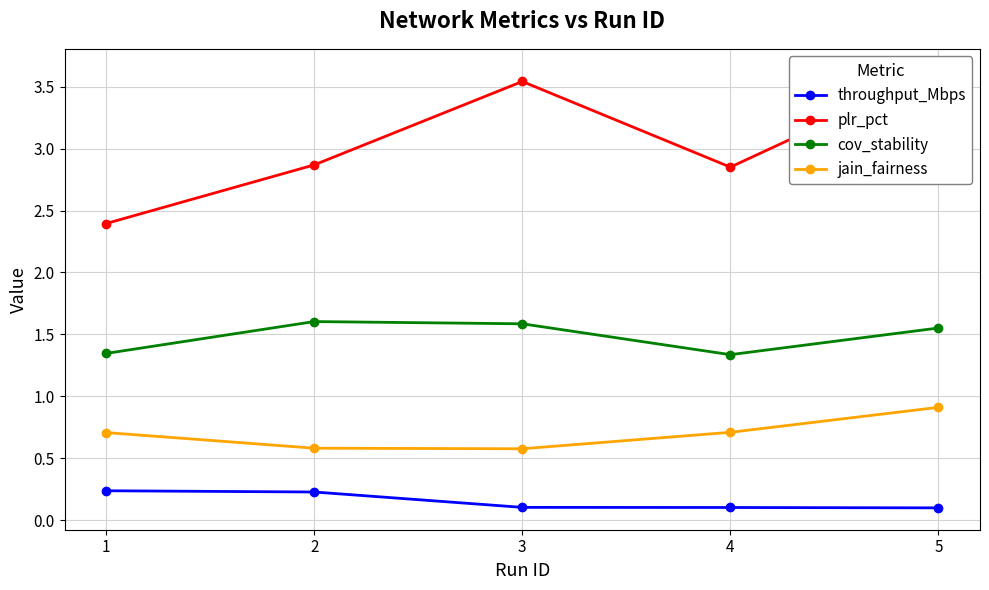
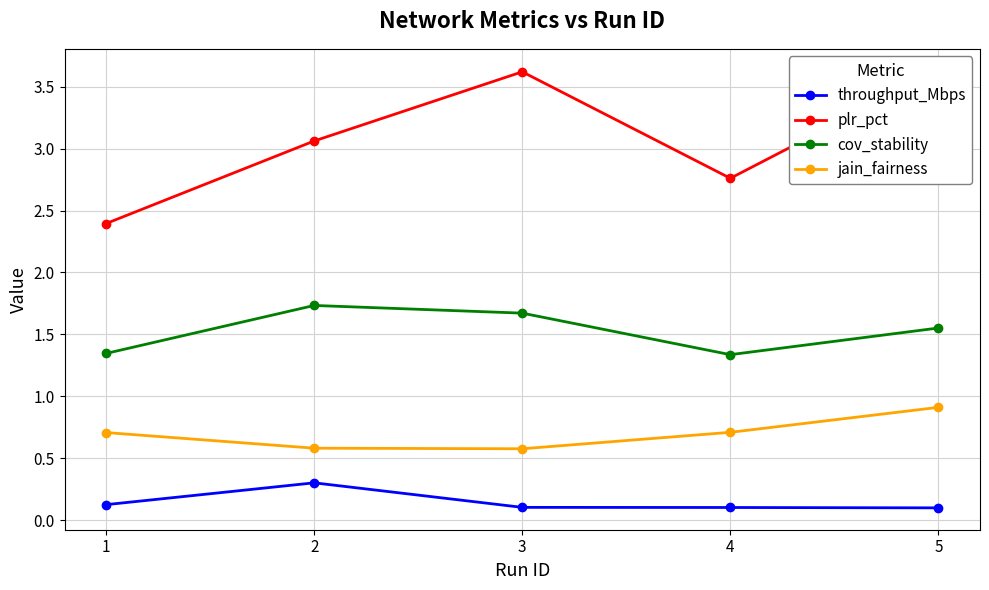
throughput_Mbps, 1: 0.24 -> 0.13
throughput_Mbps, 2: 0.23 -> 0.30
plr_pct, 2: 2.87 -> 3.06
cov_stability, 2: 1.60 -> 1.73
plr_pct, 3: 3.54 -> 3.62
cov_stability, 3: 1.59 -> 1.67
plr_pct, 4: 2.85 -> 2.76
